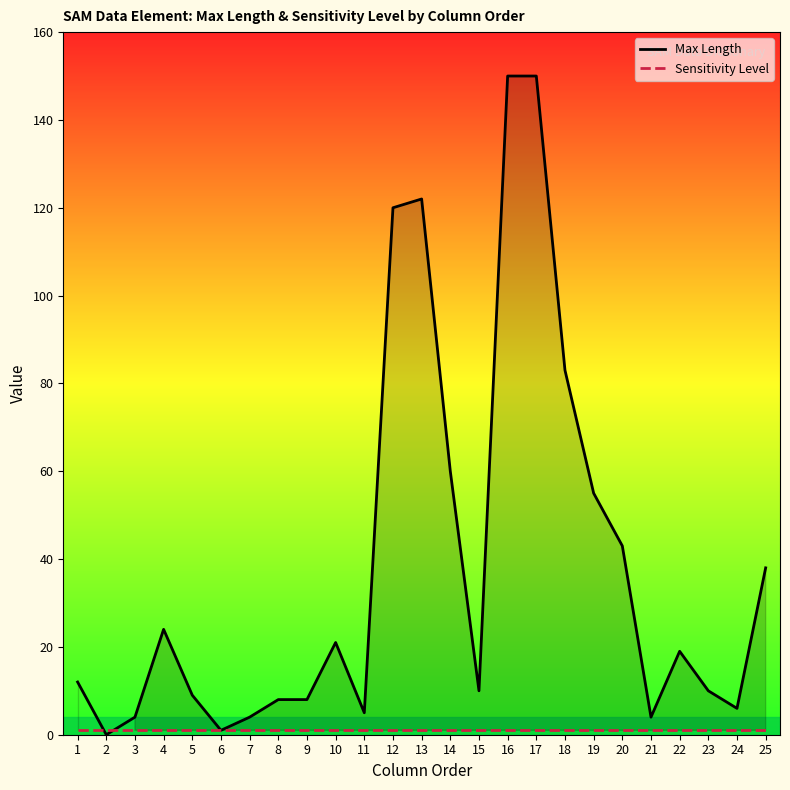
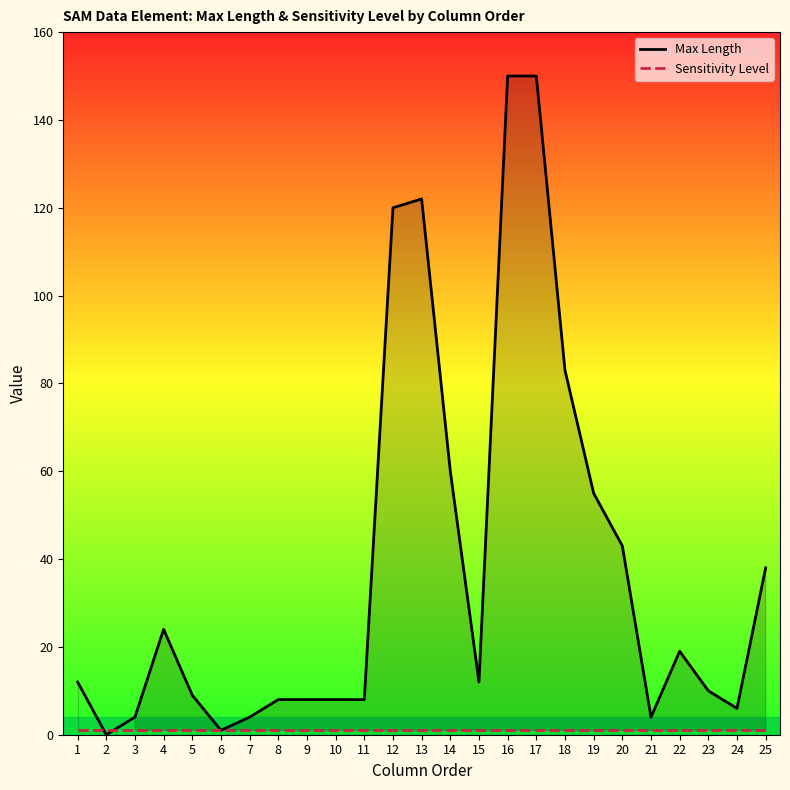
Max Length, 10: 21 -> 8
Max Length, 11: 5 -> 8
Max Length, 15: 10 -> 12
